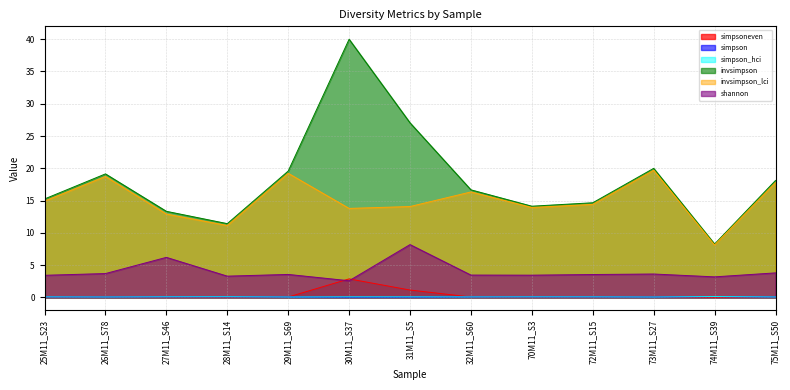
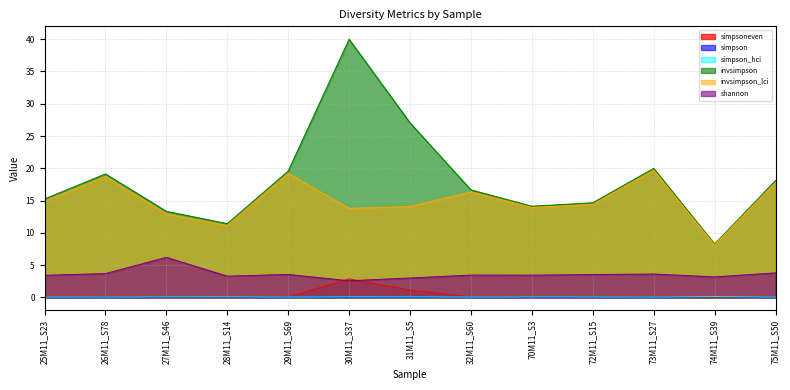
shannon, 31M11_S5: 8 -> 3
